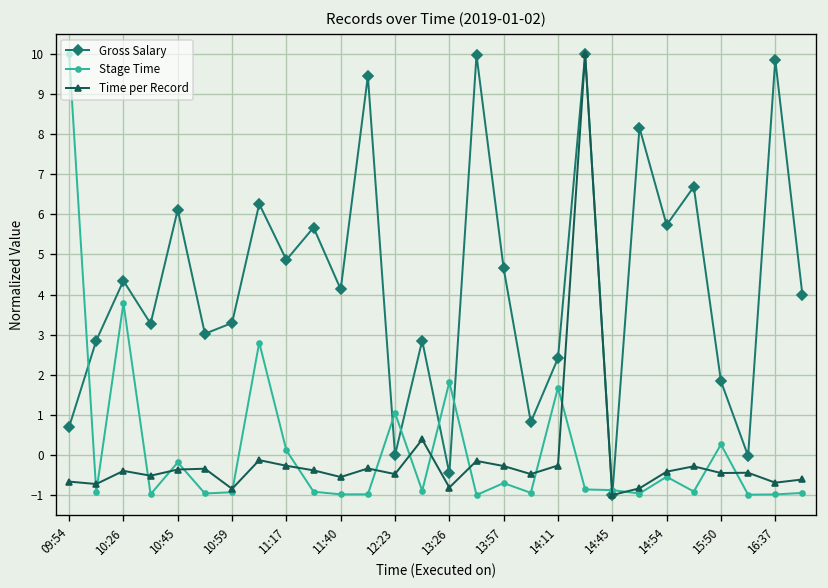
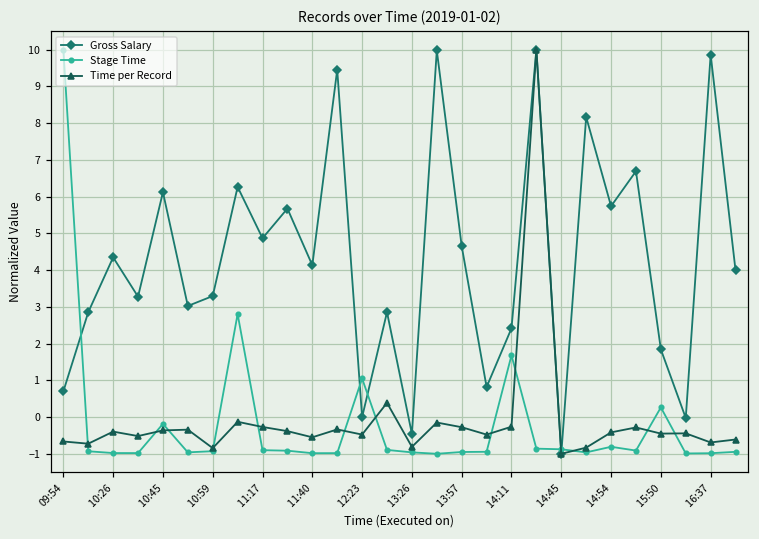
Stage Time, 10:26: 3.8 -> -1.0
Stage Time, 11:17: 0.1 -> -0.9
Stage Time, 13:26: 1.8 -> -1.0
Stage Time, 13:57: -0.7 -> -1.0
Stage Time, 14:54: -0.5 -> -0.8
